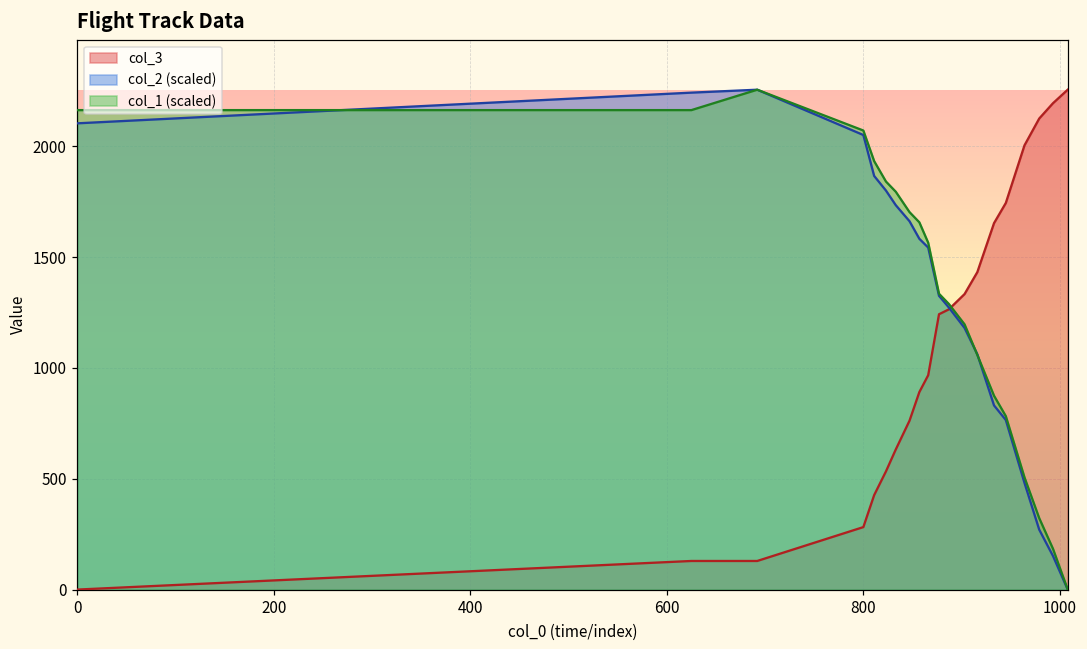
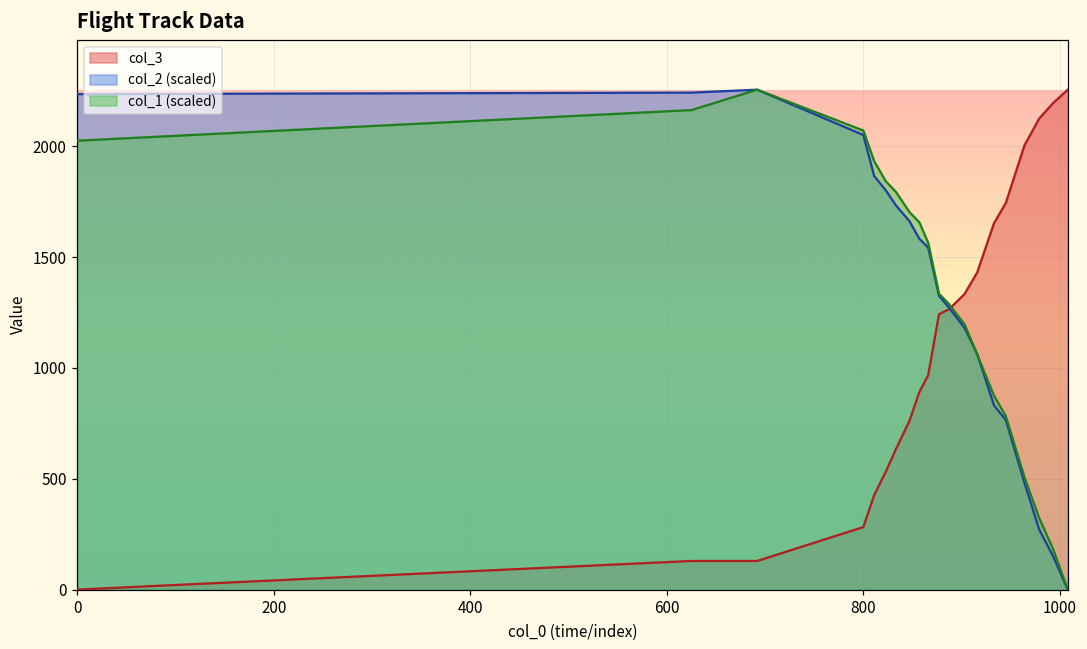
col_2 (scaled), 0: 2100 -> 2240
col_1 (scaled), 0: 2160 -> 2020
